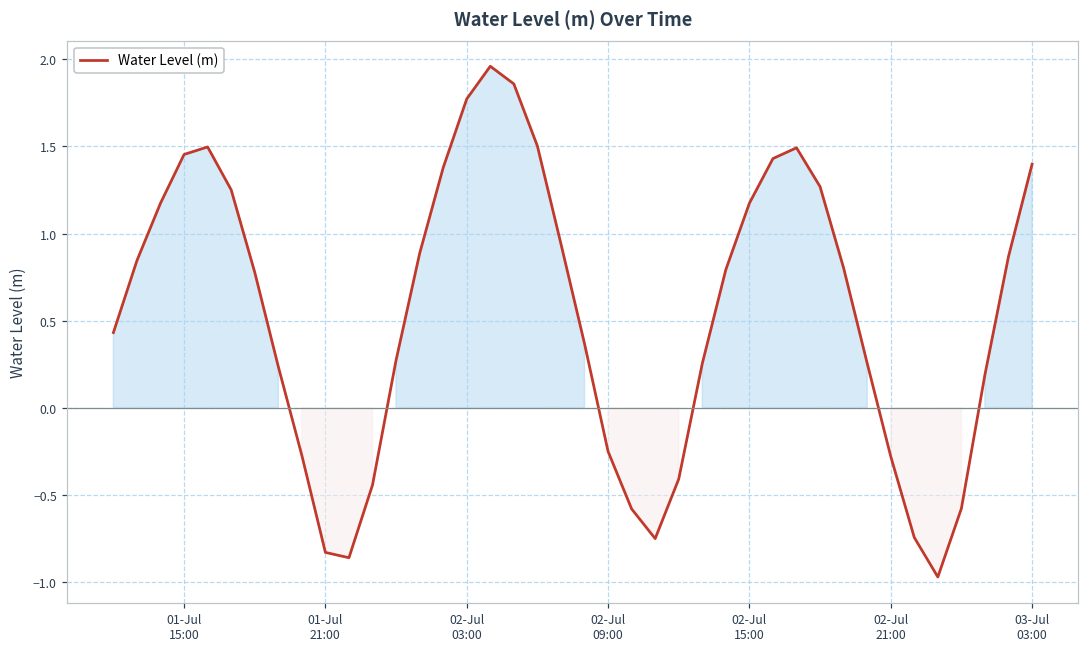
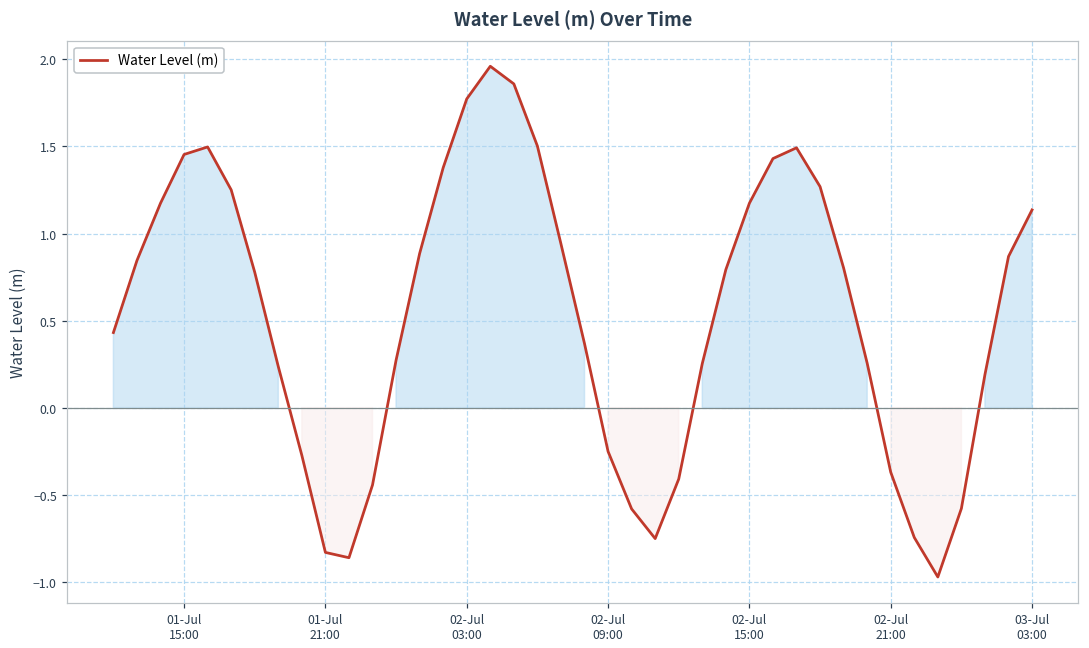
02-Jul 21:00: -0.28 -> -0.37
03-Jul 03:00: 1.40 -> 1.14
